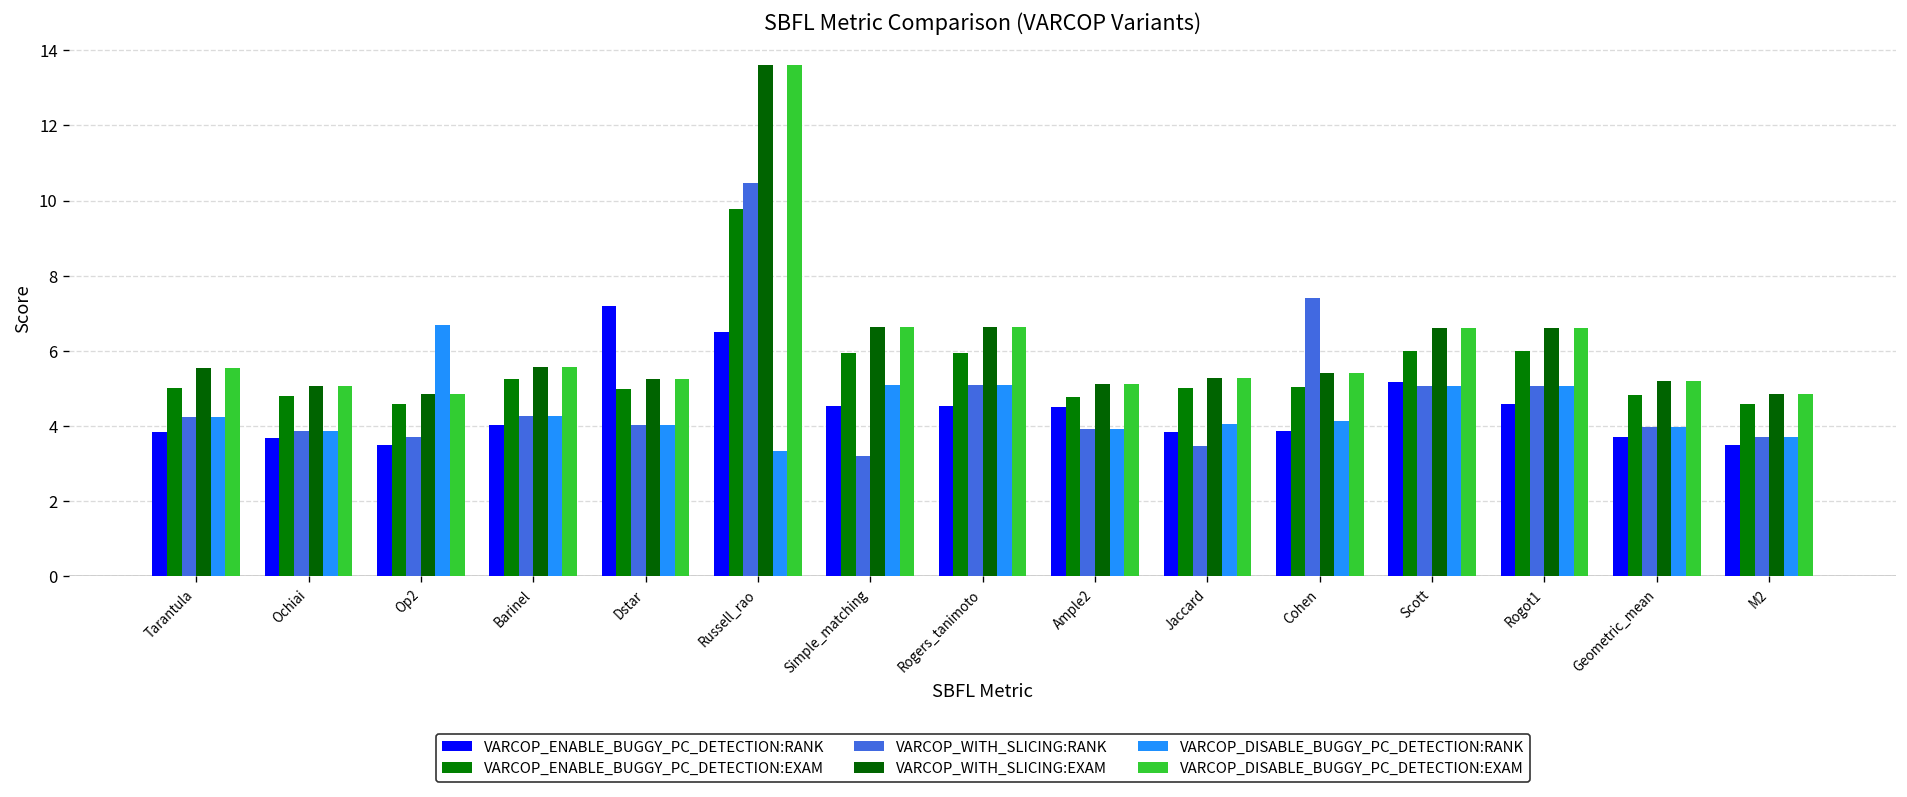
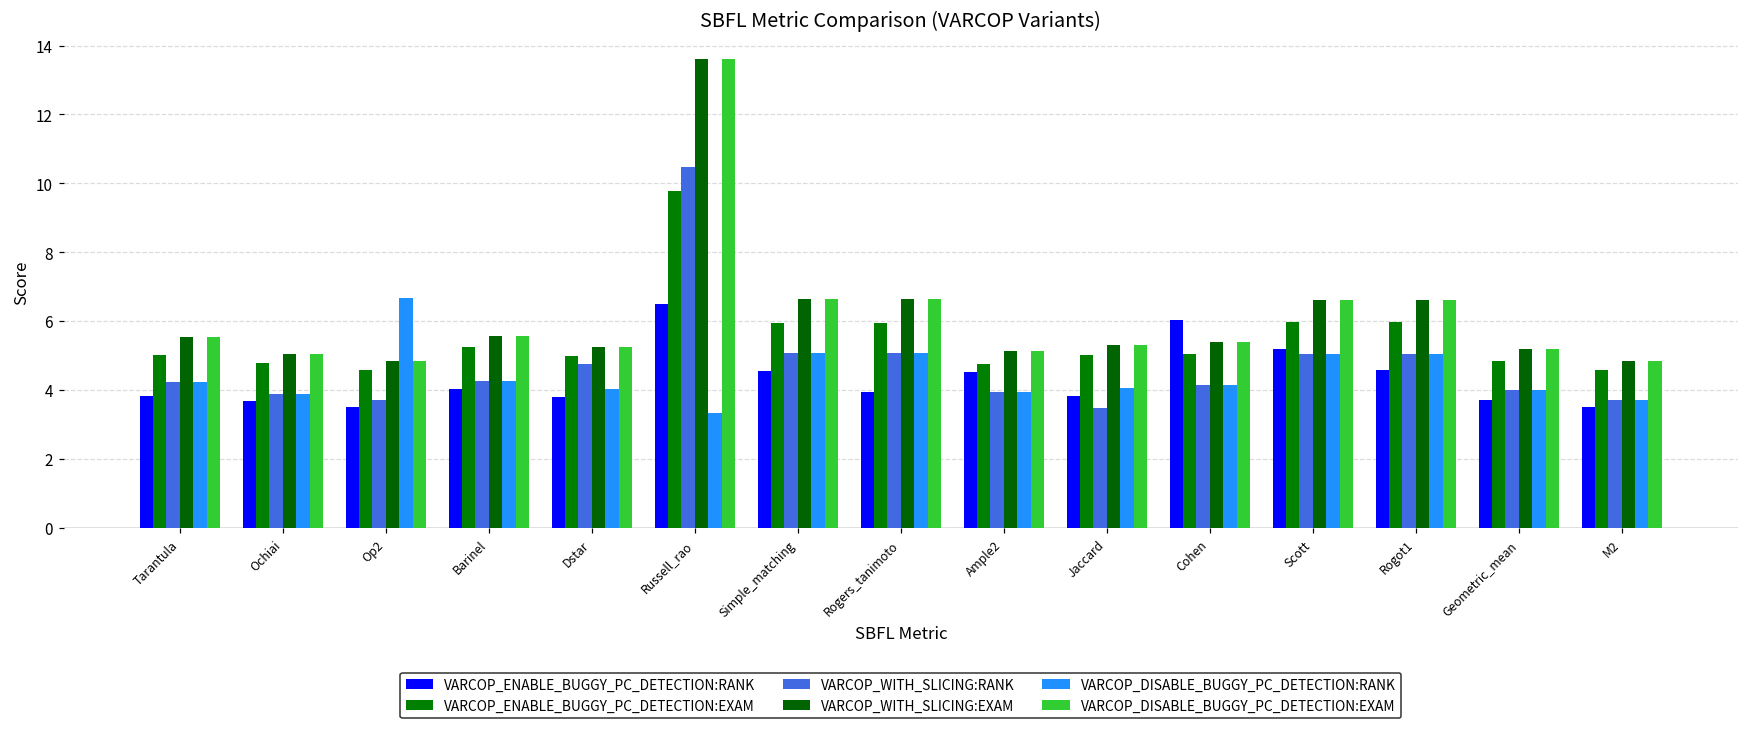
VARCOP_ENABLE_BUGGY_PC_DETECTION:RANK, Dstar: 7.2 -> 3.8
VARCOP_WITH_SLICING:RANK, Dstar: 4.0 -> 4.8
VARCOP_WITH_SLICING:RANK, Simple_matching: 3.2 -> 5.1
VARCOP_ENABLE_BUGGY_PC_DETECTION:RANK, Rogers_tanimoto: 4.5 -> 3.9
VARCOP_ENABLE_BUGGY_PC_DETECTION:RANK, Cohen: 3.9 -> 6.0
VARCOP_WITH_SLICING:RANK, Cohen: 7.4 -> 4.1
